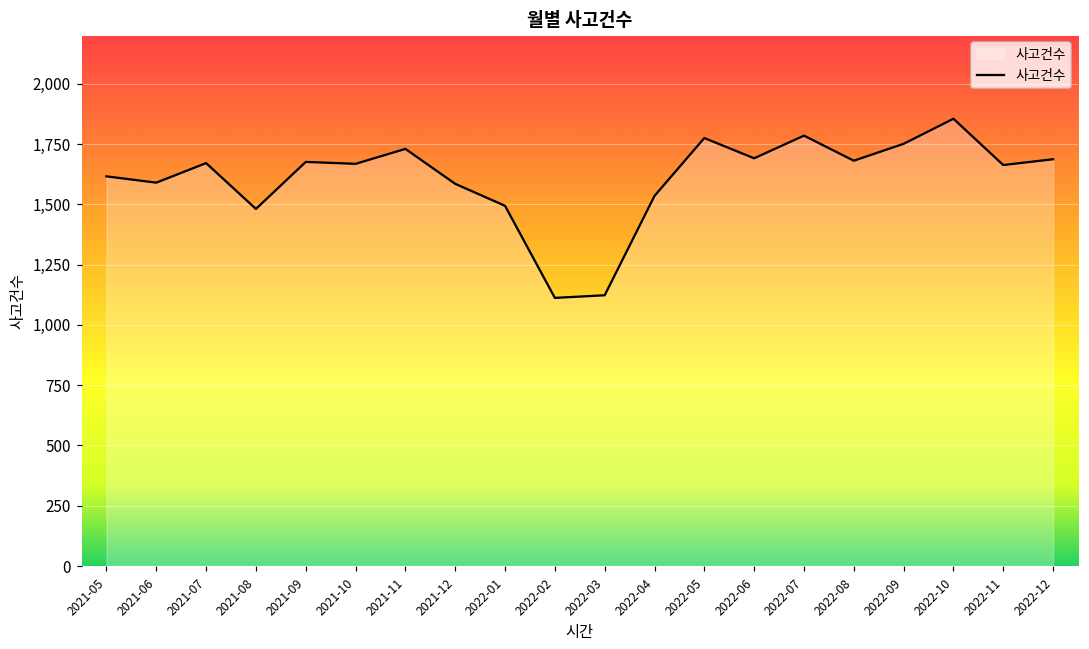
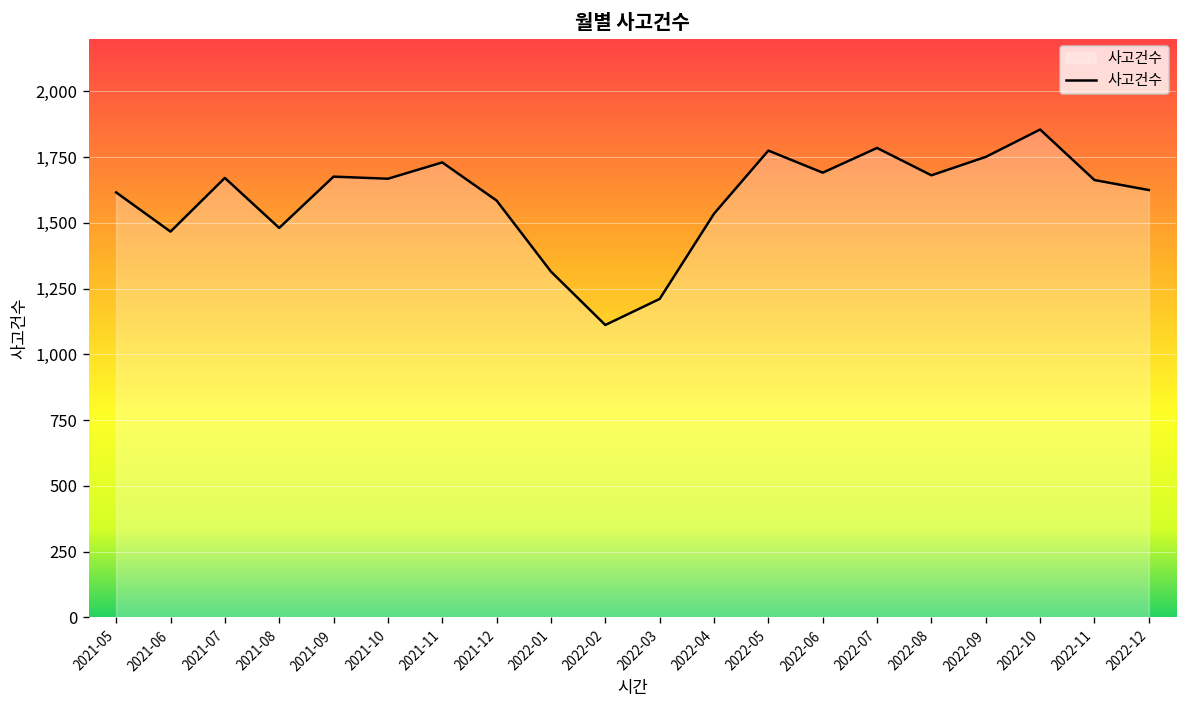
2021-06: 1,590 -> 1,470
2022-01: 1,490 -> 1,320
2022-03: 1,120 -> 1,210
2022-12: 1,690 -> 1,630
